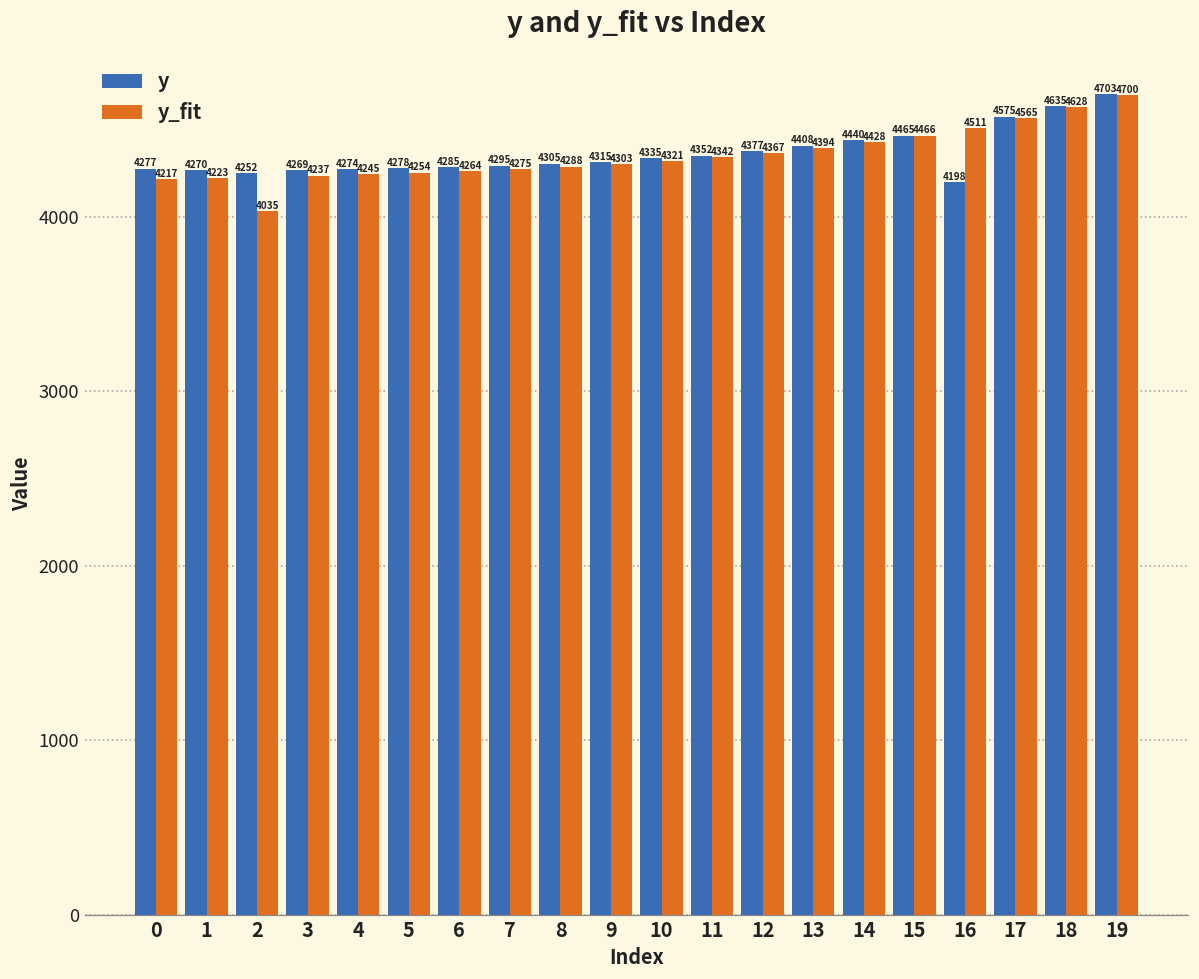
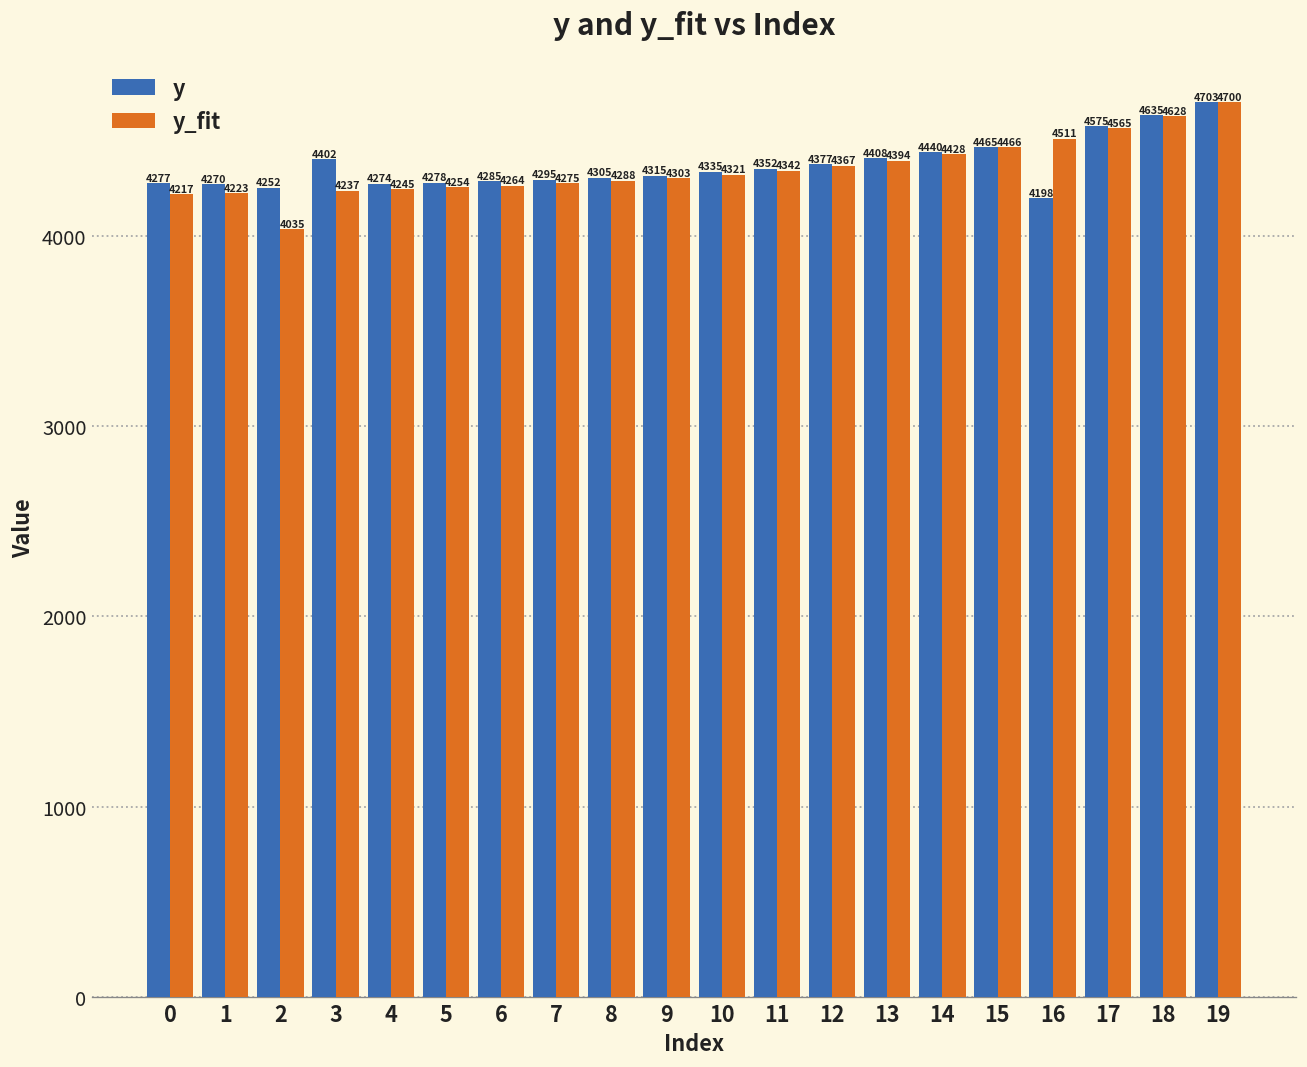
y, 3: 4269 -> 4402
